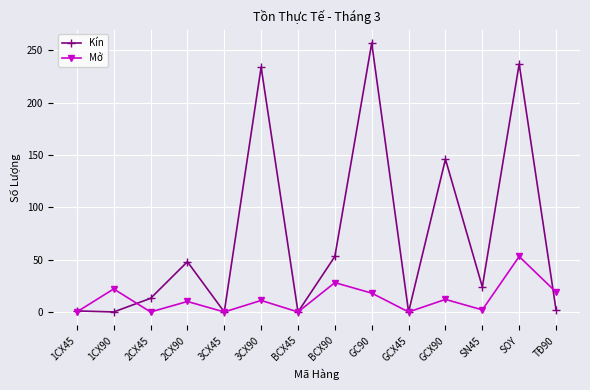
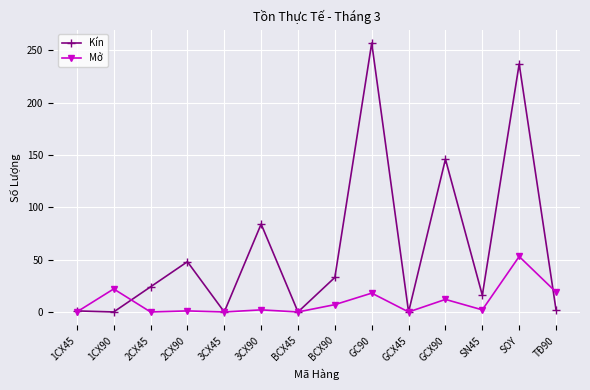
Kín, 2CX45: 13 -> 24
Mở, 2CX90: 10 -> 1
Kín, 3CX90: 234 -> 84
Mở, 3CX90: 11 -> 2
Kín, BCX90: 53 -> 33
Mở, BCX90: 28 -> 7
Kín, SN45: 24 -> 16
